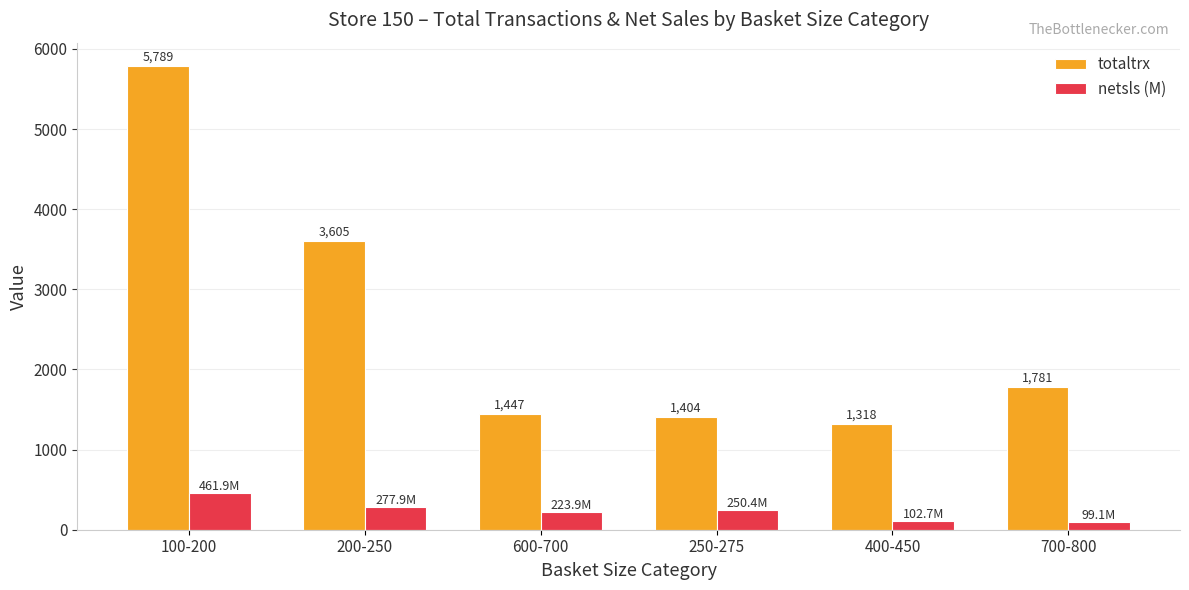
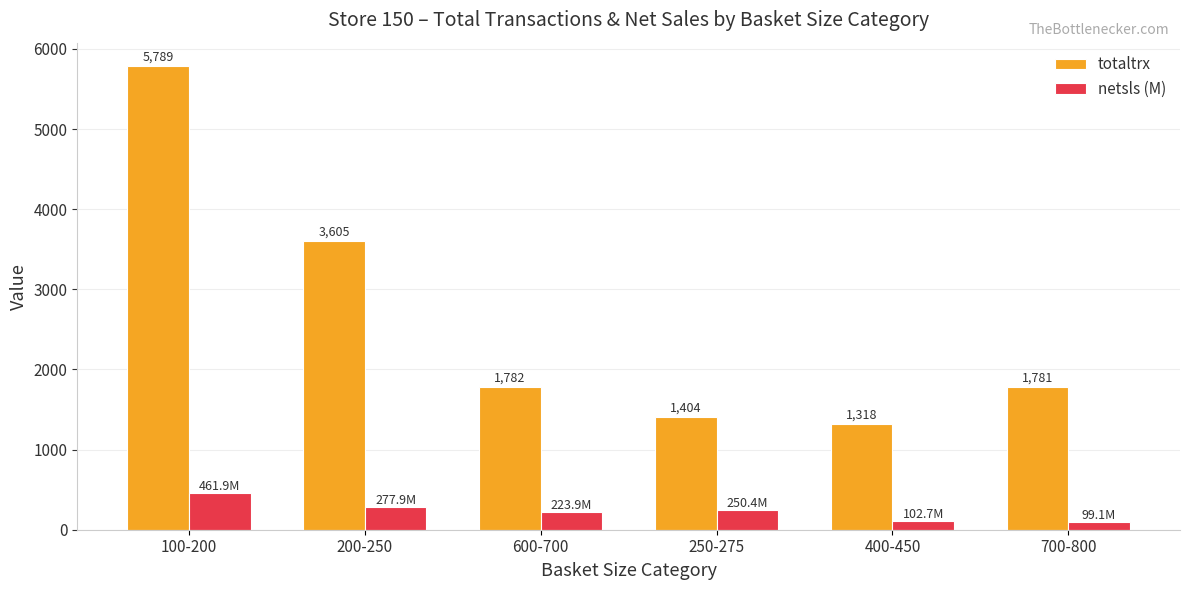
totaltrx, 600-700: 1,447 -> 1,782
